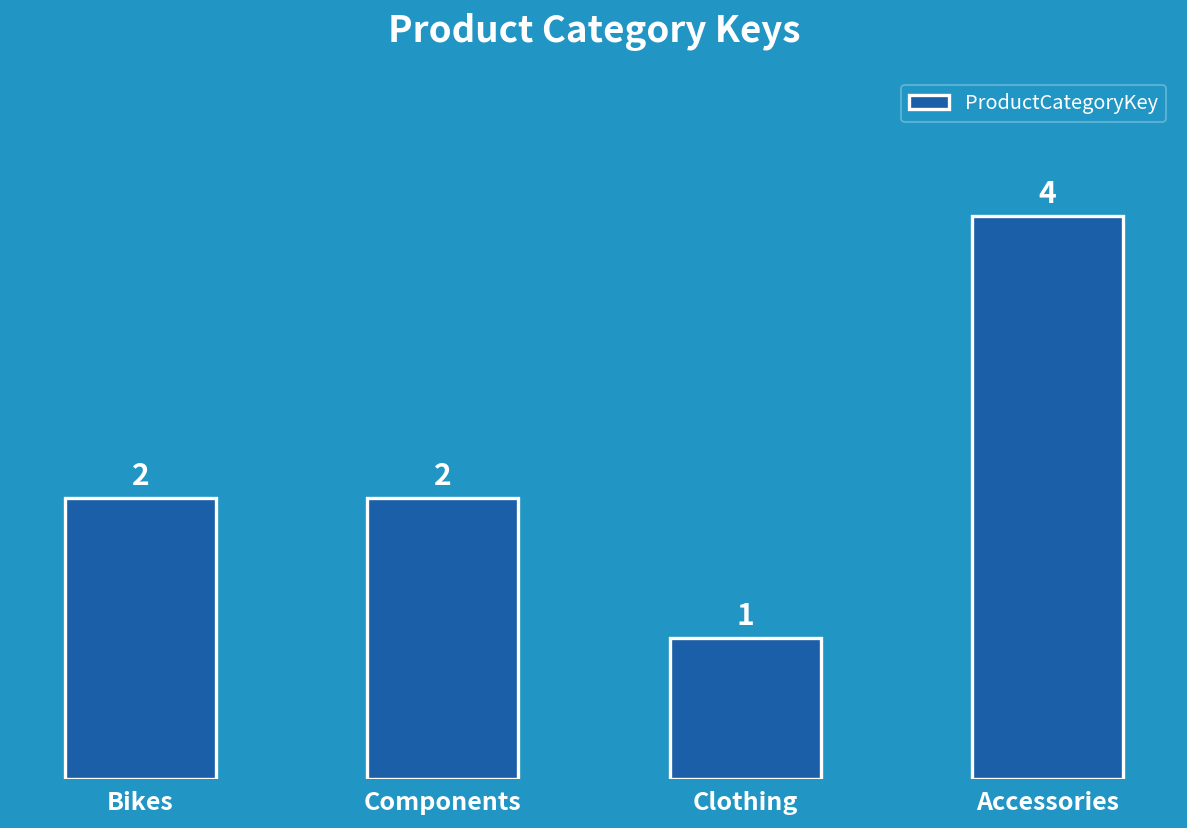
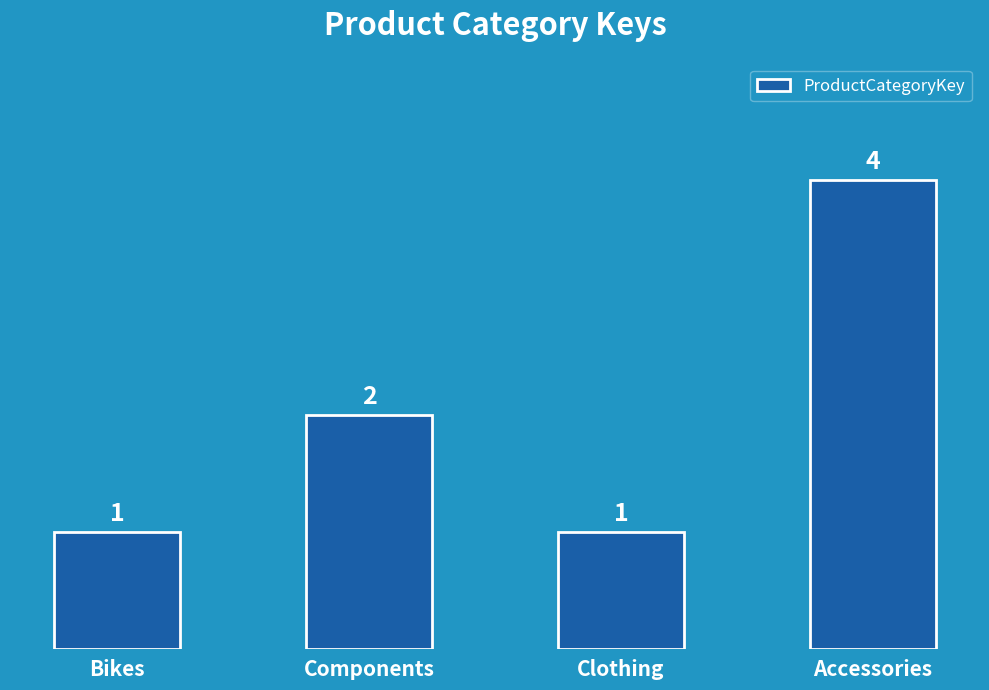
Bikes: 2 -> 1
